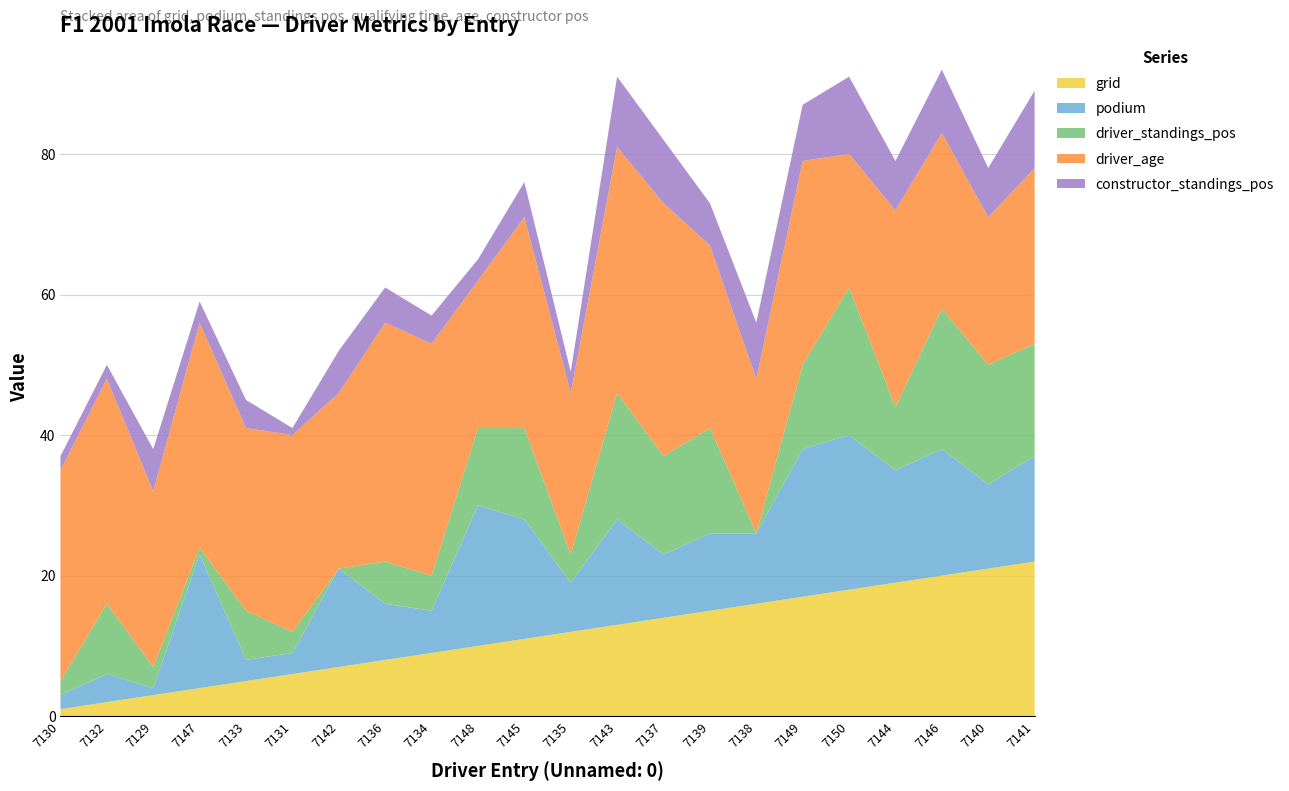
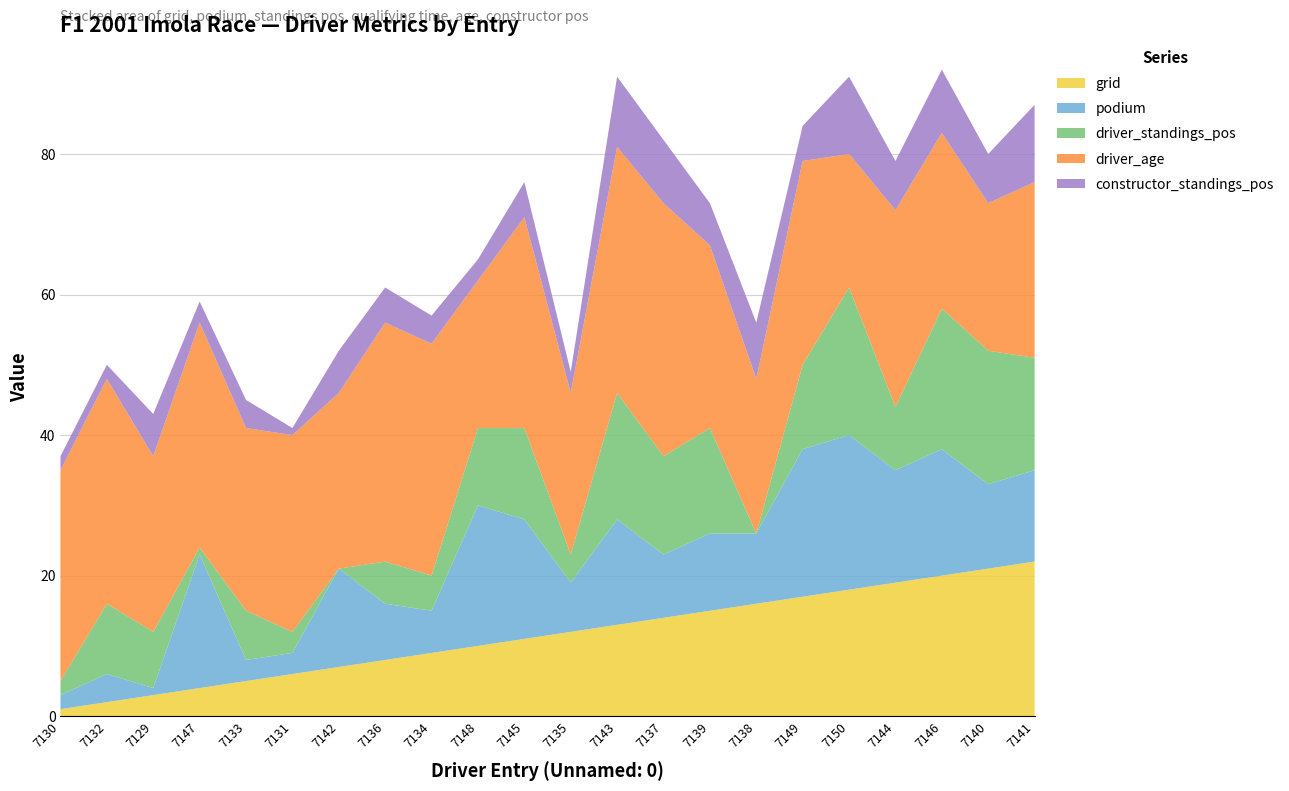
driver_standings_pos, 7129: 3 -> 8
constructor_standings_pos, 7149: 8 -> 5
driver_standings_pos, 7140: 17 -> 19
podium, 7141: 15 -> 13
